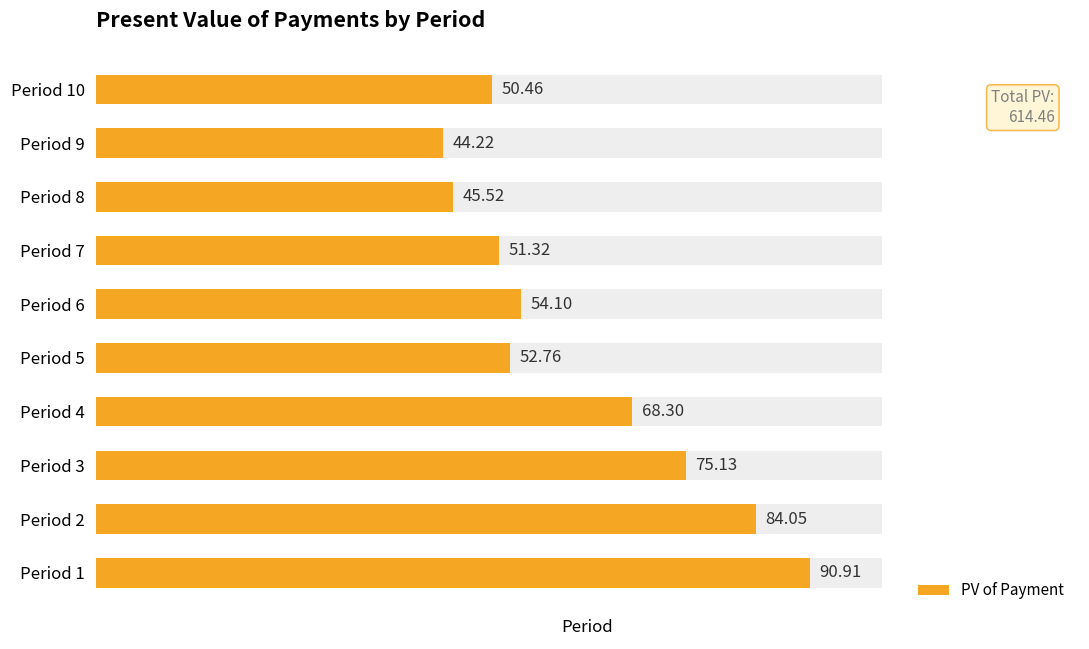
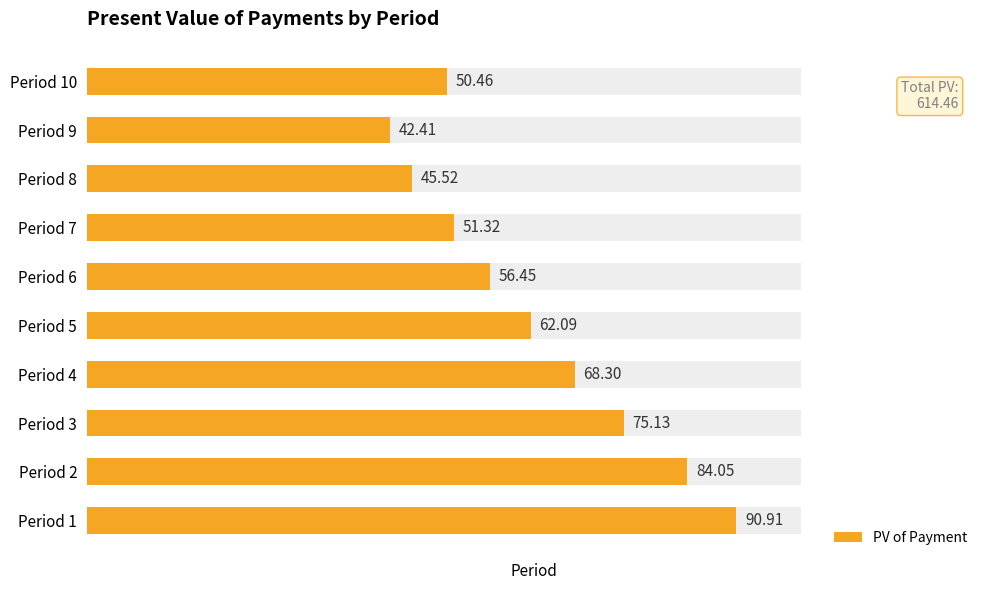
PV of Payment, Period 9: 44.22 -> 42.41
PV of Payment, Period 6: 54.10 -> 56.45
PV of Payment, Period 5: 52.76 -> 62.09
